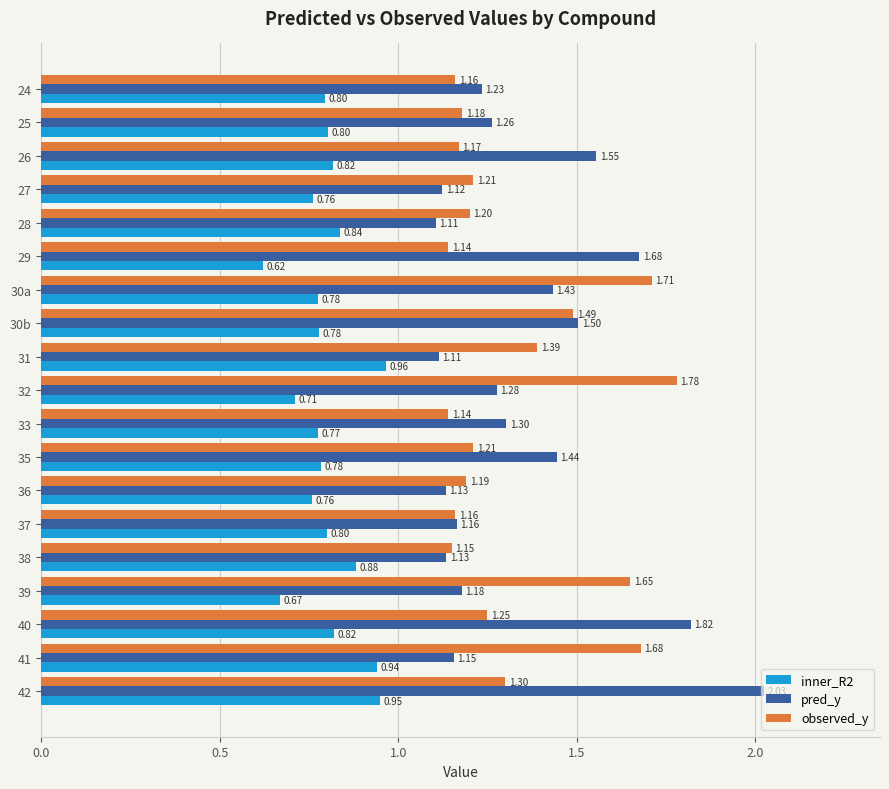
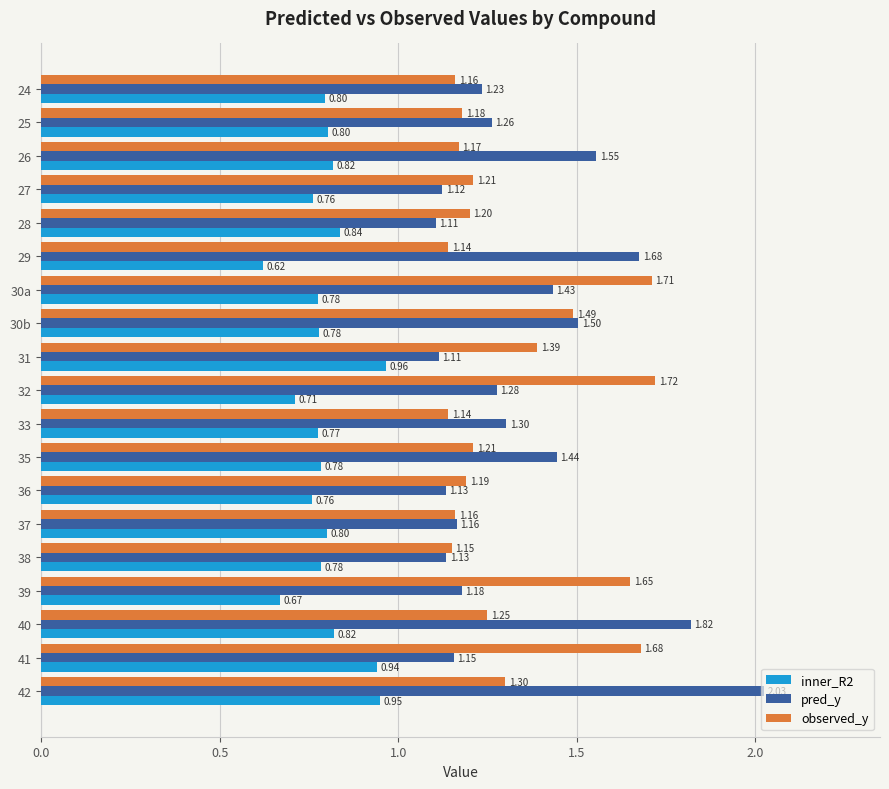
observed_y, 32: 1.78 -> 1.72
inner_R2, 38: 0.88 -> 0.78
